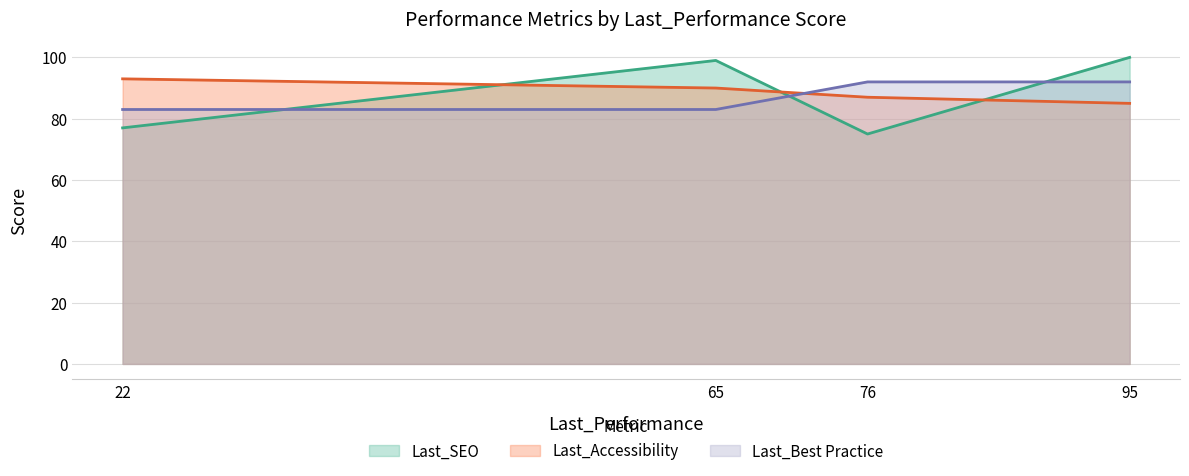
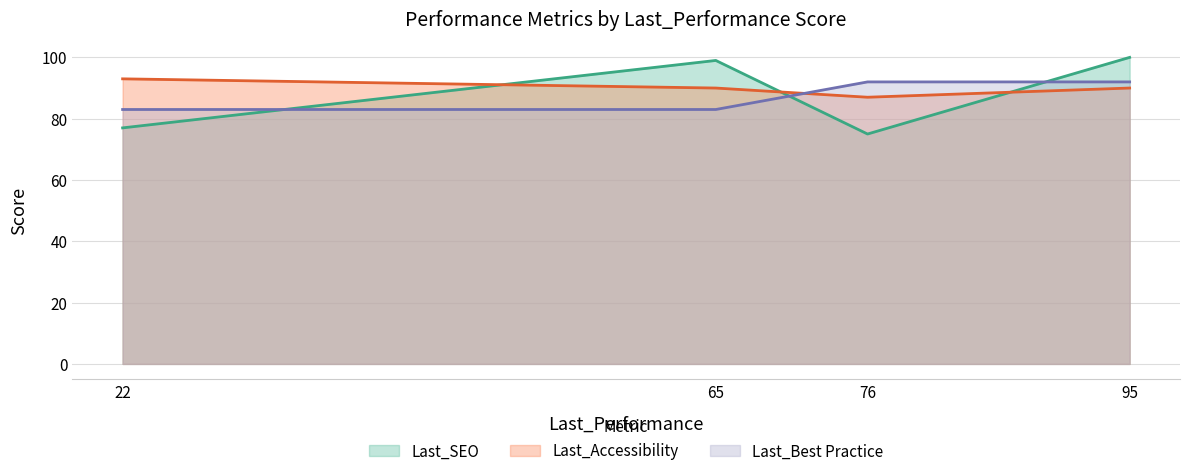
Last_Accessibility, 95: 85 -> 90
